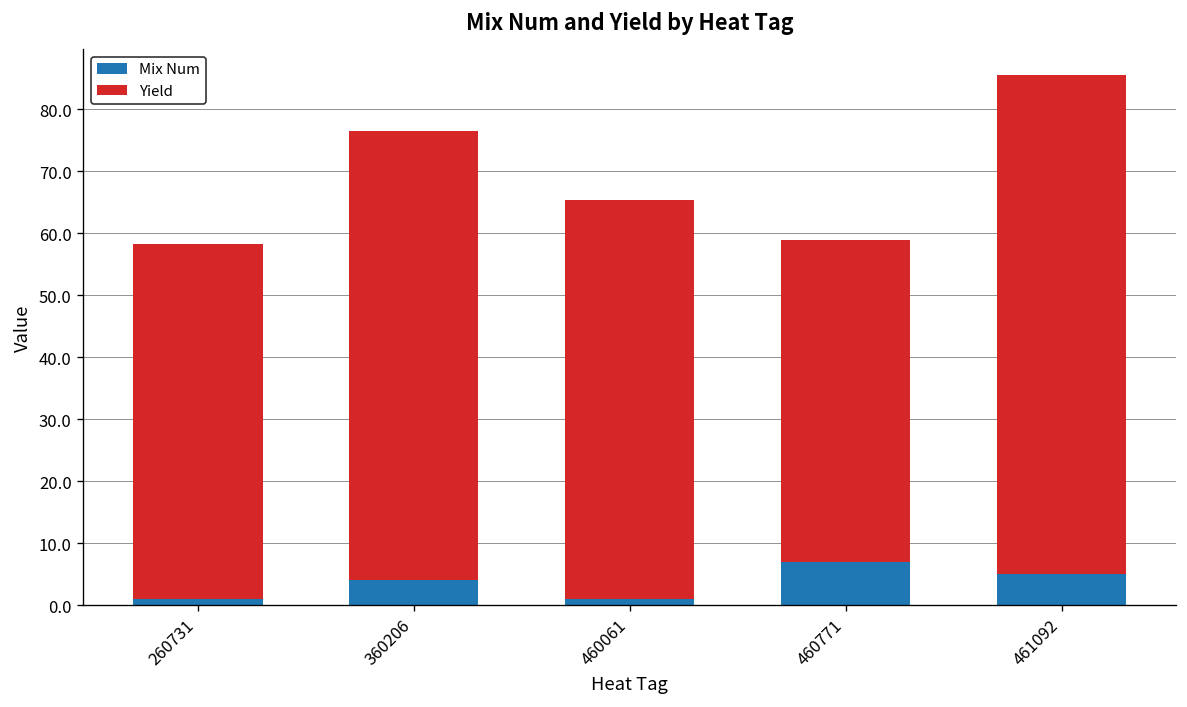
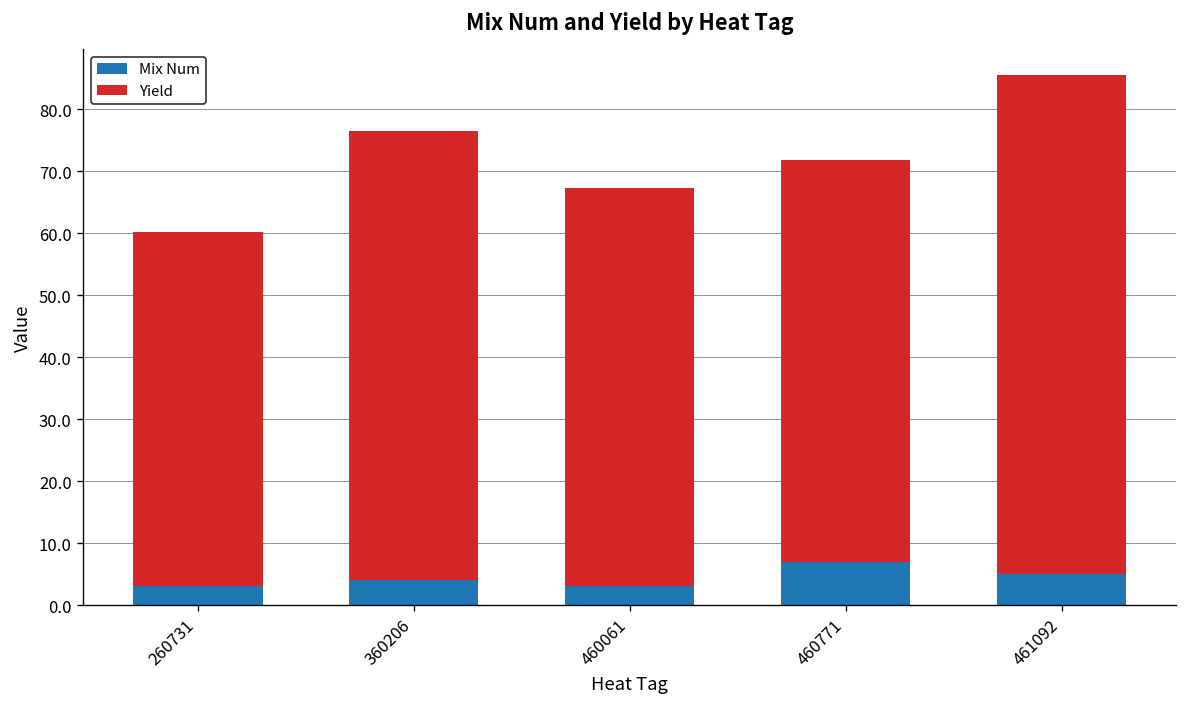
Mix Num, 260731: 1 -> 3
Mix Num, 460061: 1 -> 3
Yield, 460771: 52 -> 65
